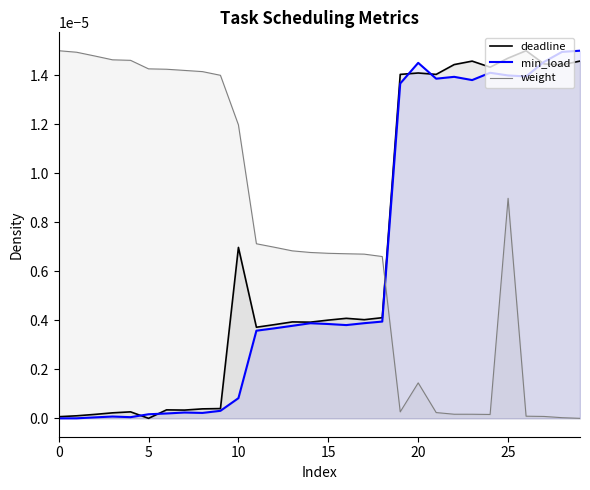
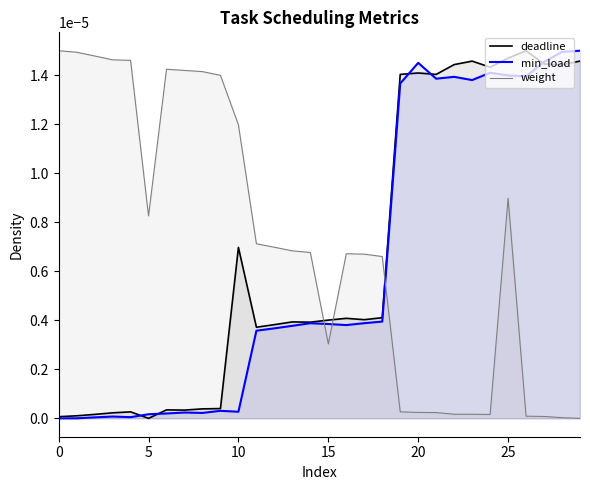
weight, 5: 0.0000143 -> 0.0000083
min_load, 10: 0.0000008 -> 0.0000003
weight, 15: 0.0000067 -> 0.0000030
weight, 20: 0.0000014 -> 0.0000002
